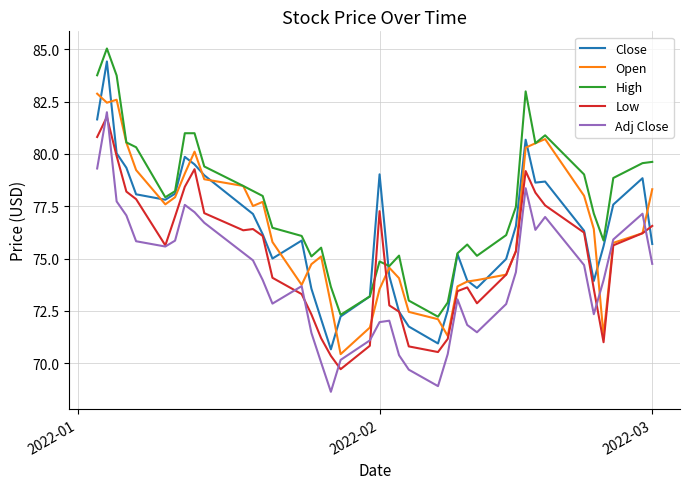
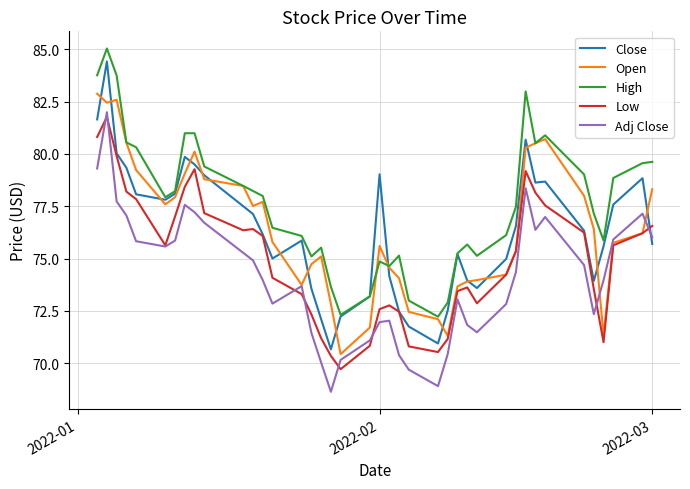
Open, 2022-02: 73.5 -> 75.6
Low, 2022-02: 77.3 -> 72.6
Adj Close, 2022-03: 74.7 -> 76.0
